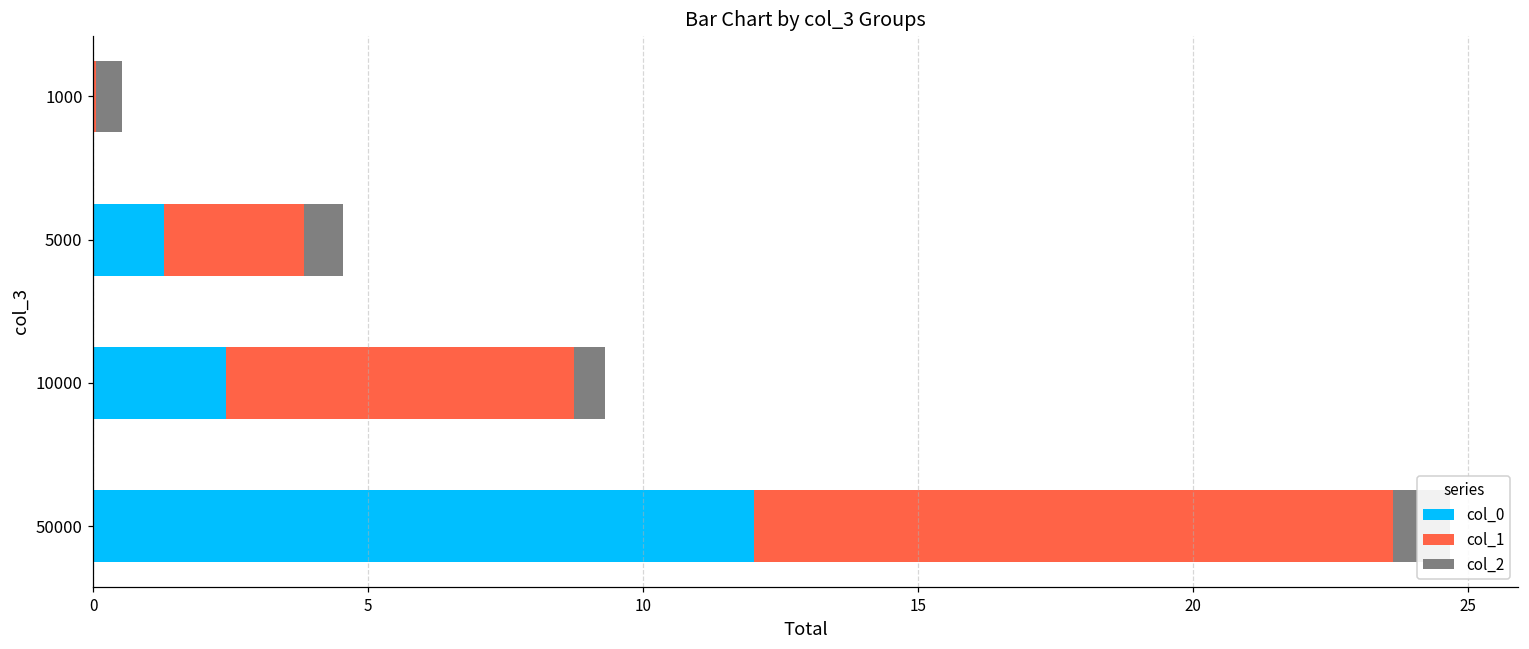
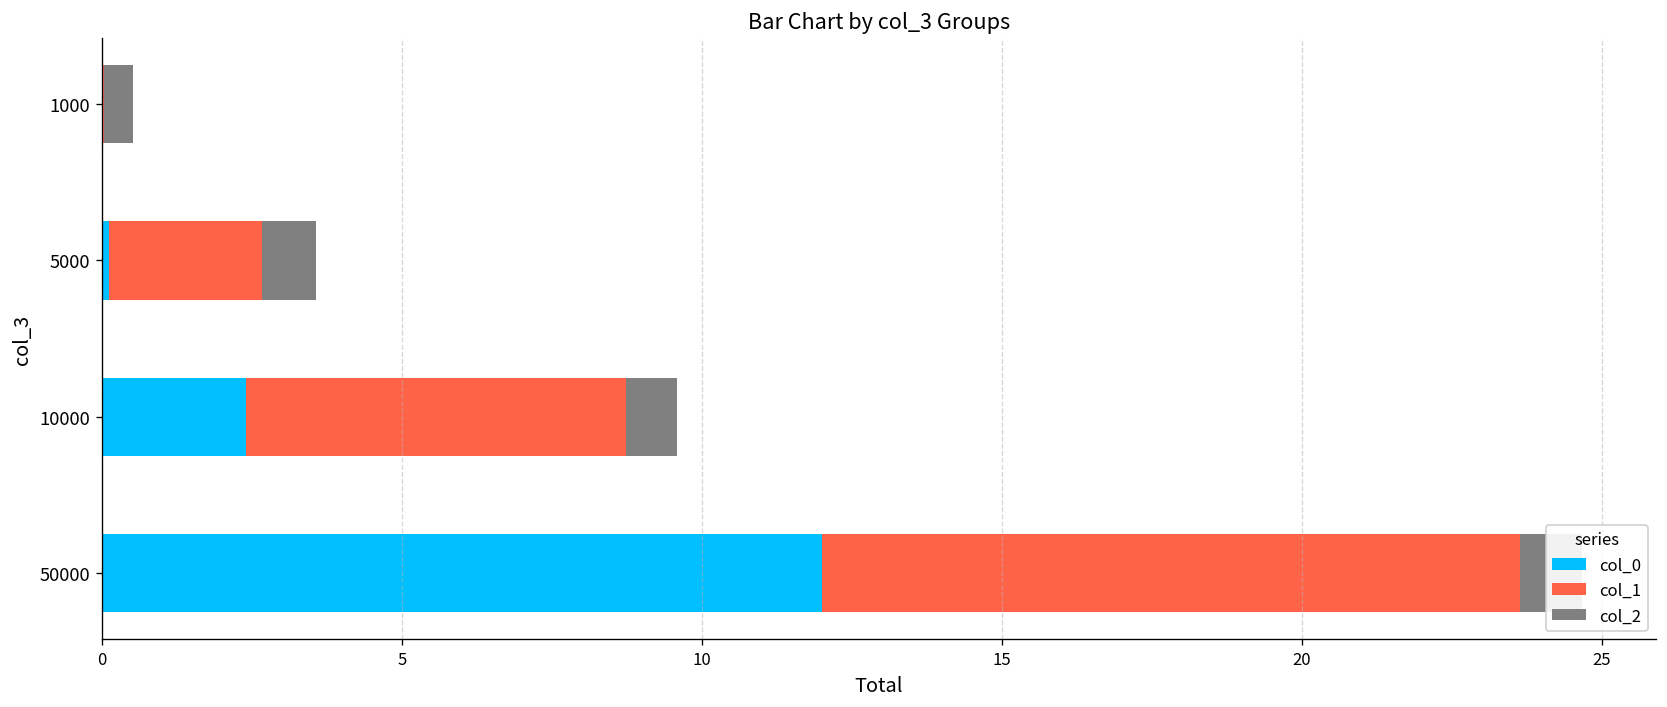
col_0, 5000: 1.3 -> 0.1
col_2, 5000: 0.7 -> 0.9
col_2, 10000: 0.6 -> 0.9
